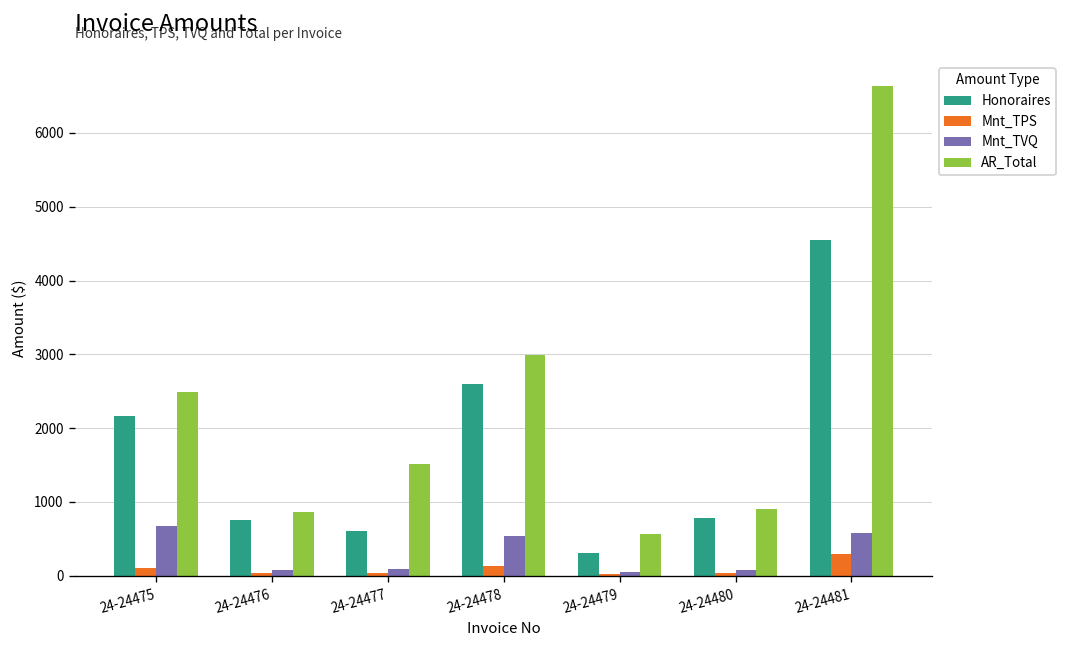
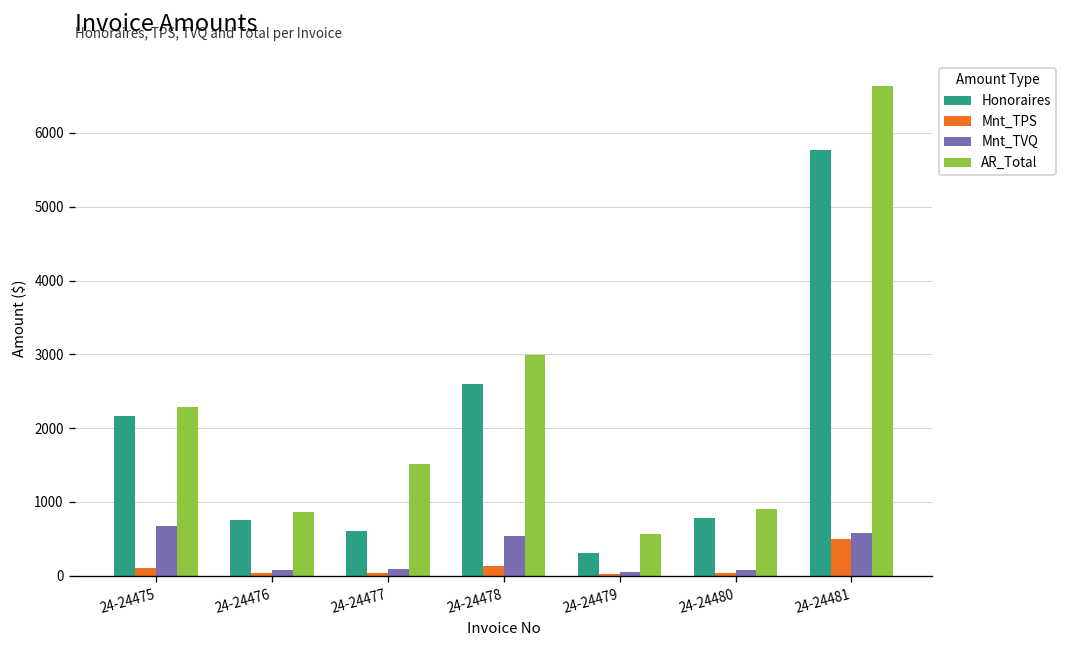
AR_Total, 24-24475: 2500 -> 2300
Honoraires, 24-24481: 4500 -> 5800
Mnt_TPS, 24-24481: 300 -> 500
